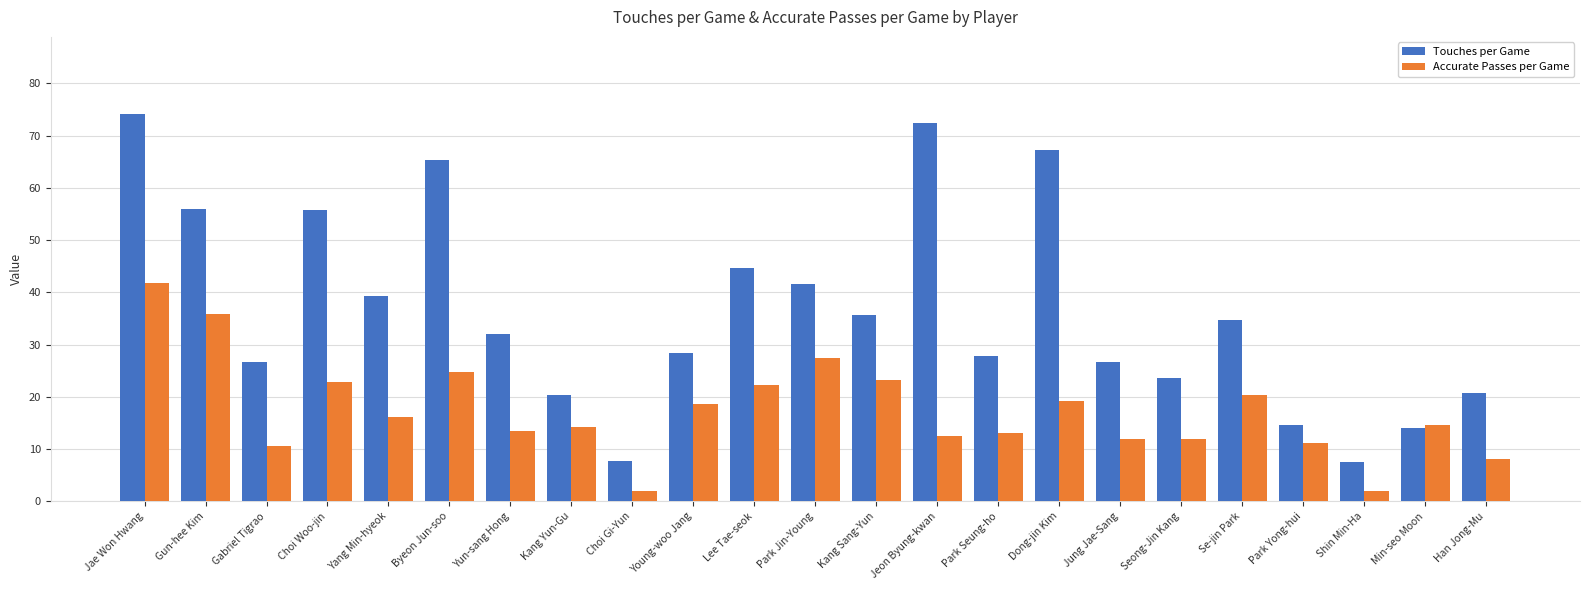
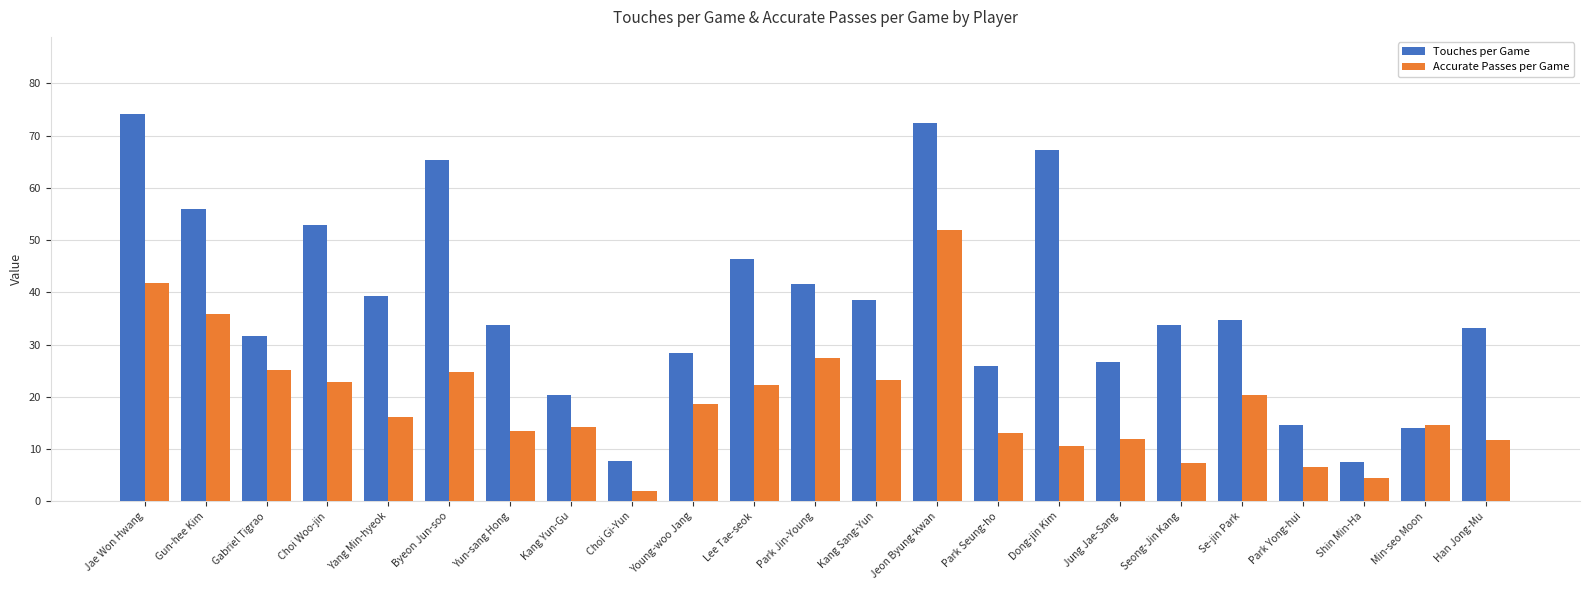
Touches per Game, Gabriel Tigrao: 27 -> 32
Accurate Passes per Game, Gabriel Tigrao: 11 -> 25
Touches per Game, Choi Woo-jin: 56 -> 53
Touches per Game, Yun-sang Hong: 32 -> 34
Touches per Game, Lee Tae-seok: 45 -> 46
Touches per Game, Kang Sang-Yun: 36 -> 39
Accurate Passes per Game, Jeon Byung-kwan: 13 -> 52
Touches per Game, Park Seung-ho: 28 -> 26
Accurate Passes per Game, Dong-jin Kim: 19 -> 11
Touches per Game, Seong-Jin Kang: 24 -> 34
Accurate Passes per Game, Seong-Jin Kang: 12 -> 7
Accurate Passes per Game, Park Yong-hui: 11 -> 7
Accurate Passes per Game, Shin Min-Ha: 2 -> 4
Touches per Game, Han Jong-Mu: 21 -> 33
Accurate Passes per Game, Han Jong-Mu: 8 -> 12
